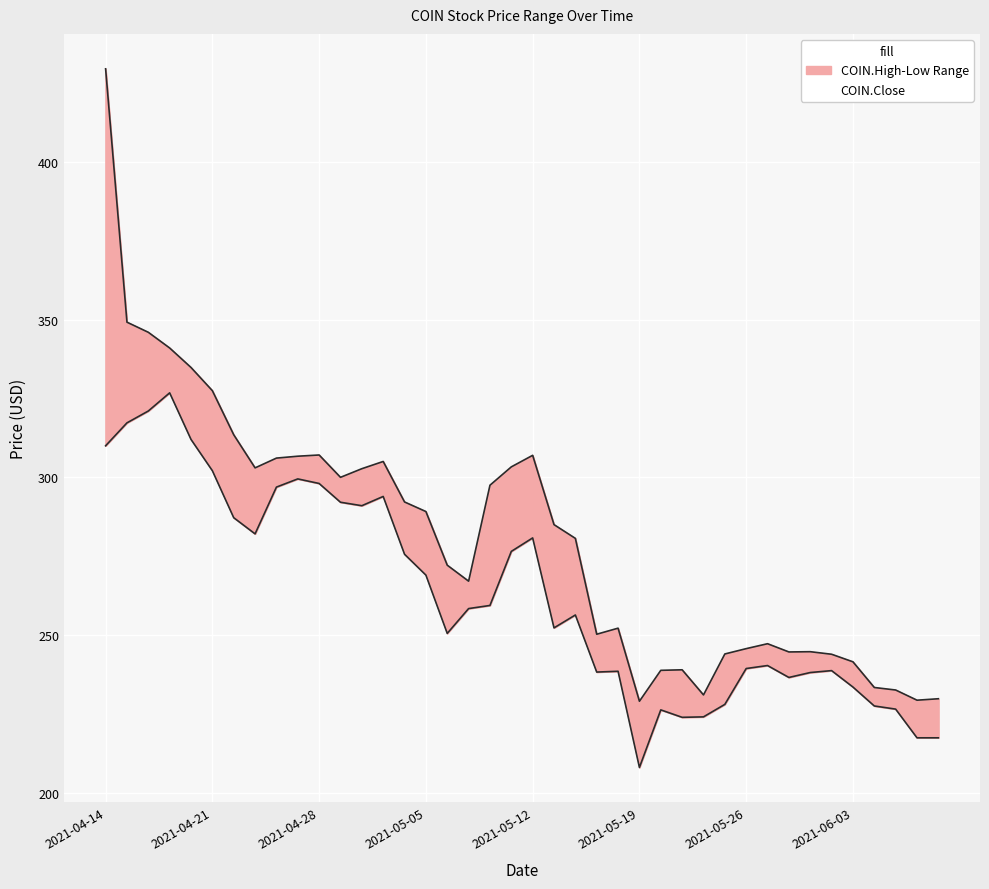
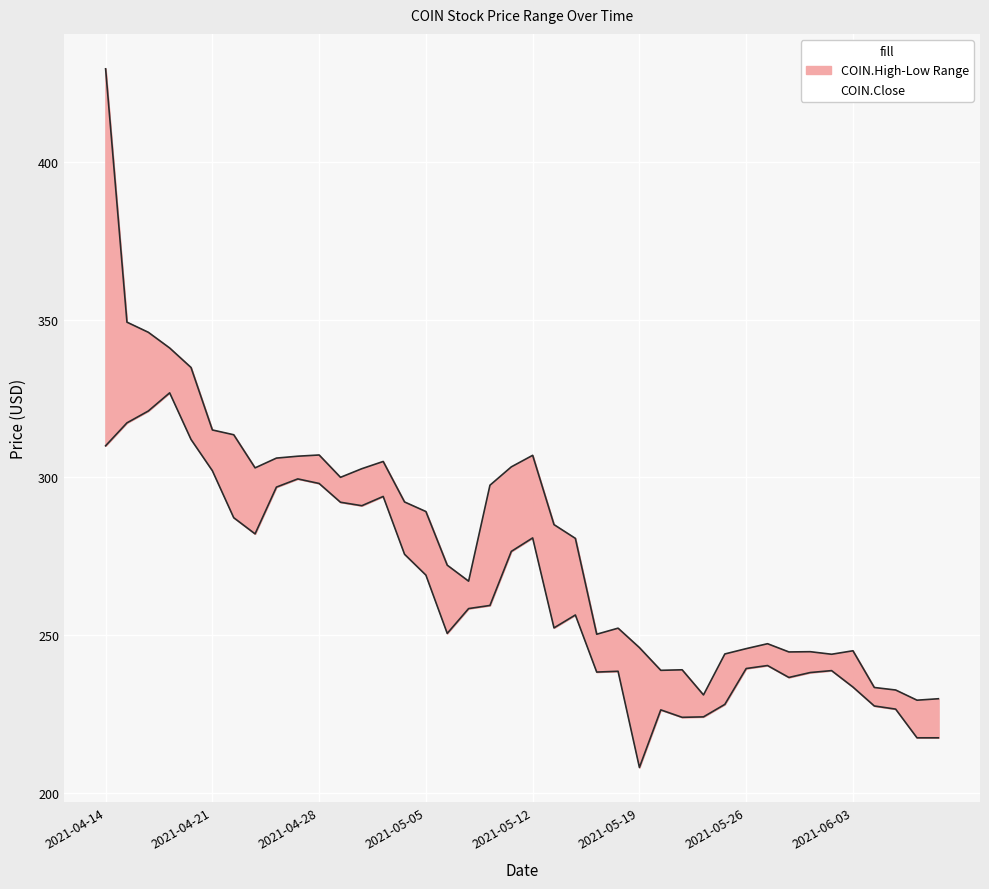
COIN.High-Low Range, 2021-04-21: 327 -> 315
COIN.High-Low Range, 2021-05-19: 229 -> 246
COIN.High-Low Range, 2021-06-03: 242 -> 245
